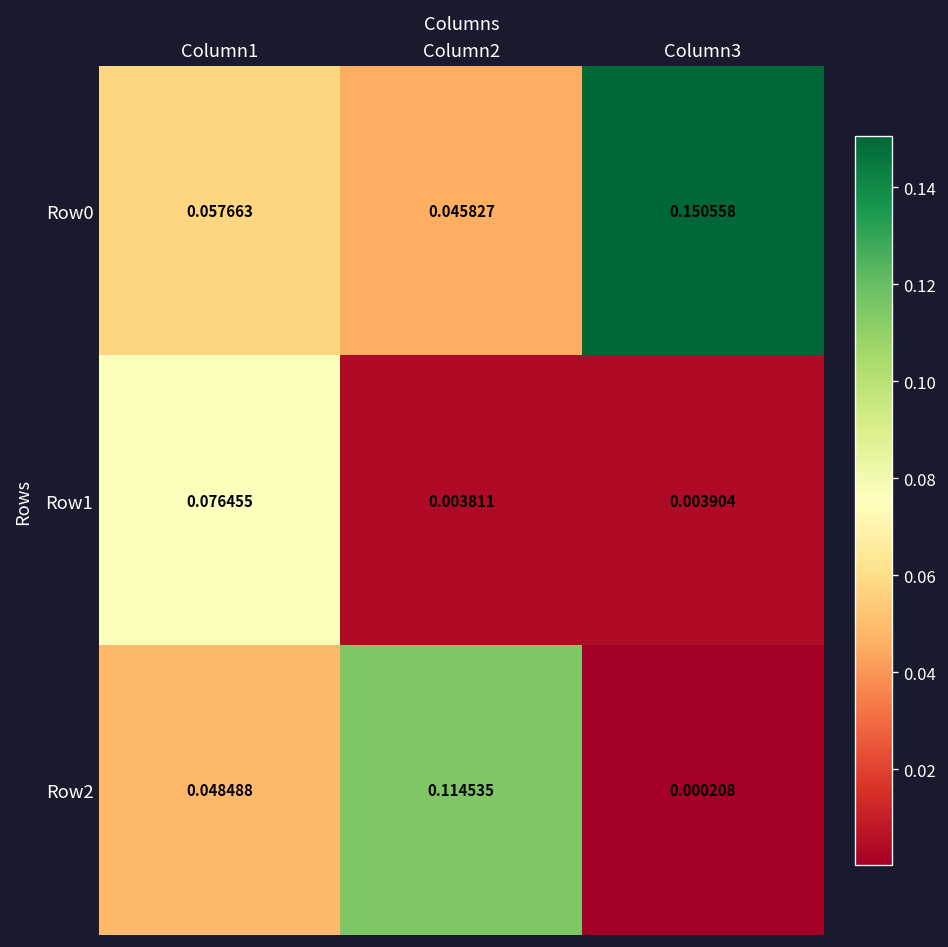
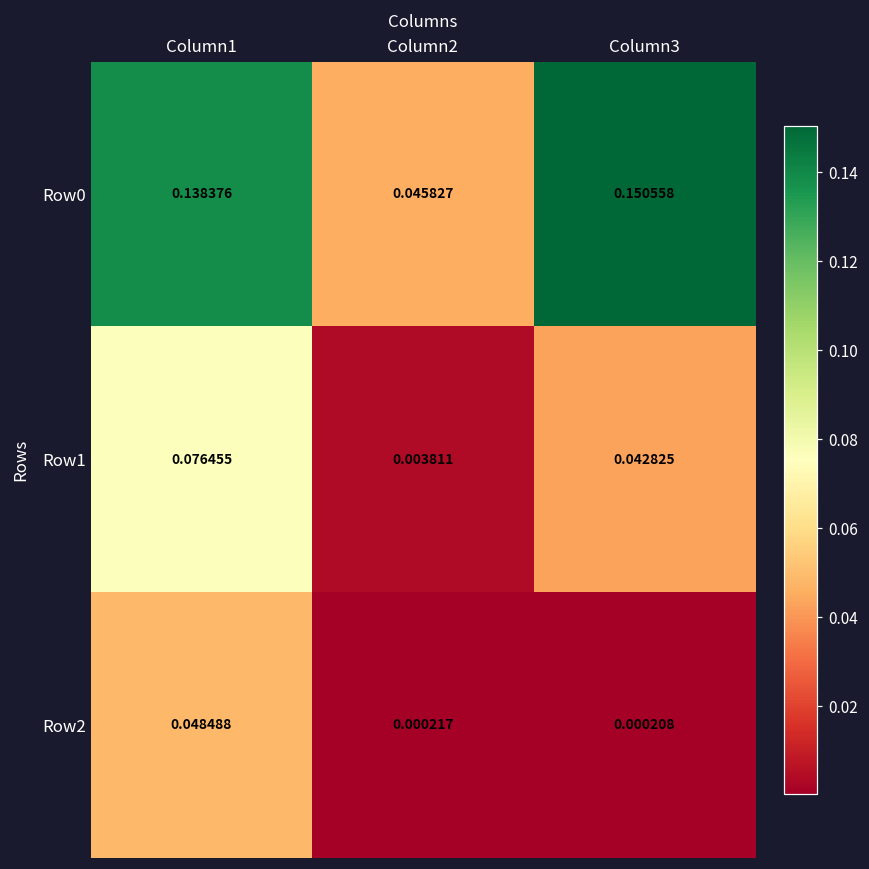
Row0, Column1: 0.057663 -> 0.138376
Row1, Column3: 0.003904 -> 0.042825
Row2, Column2: 0.114535 -> 0.000217
